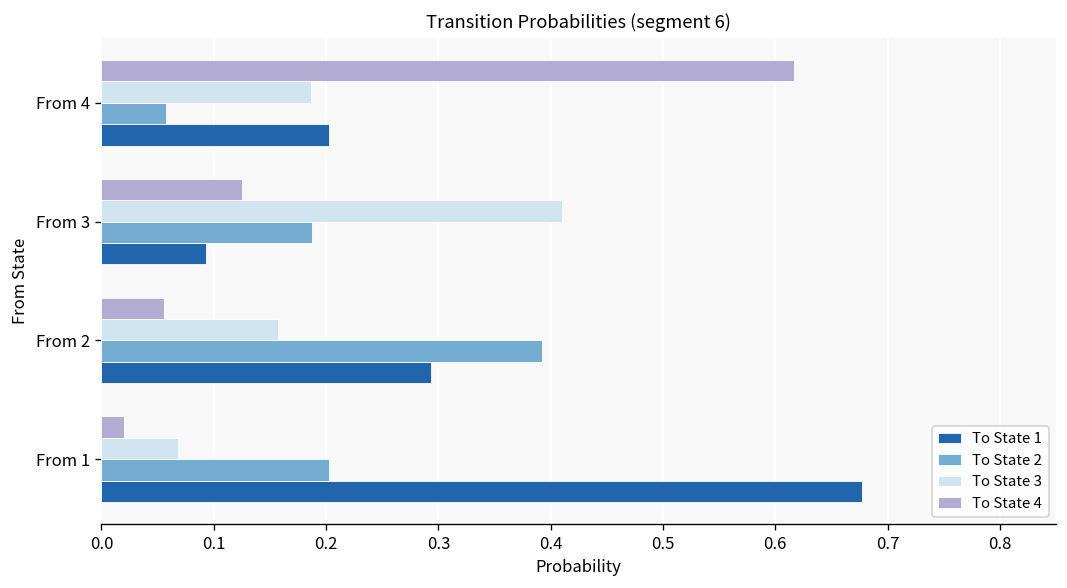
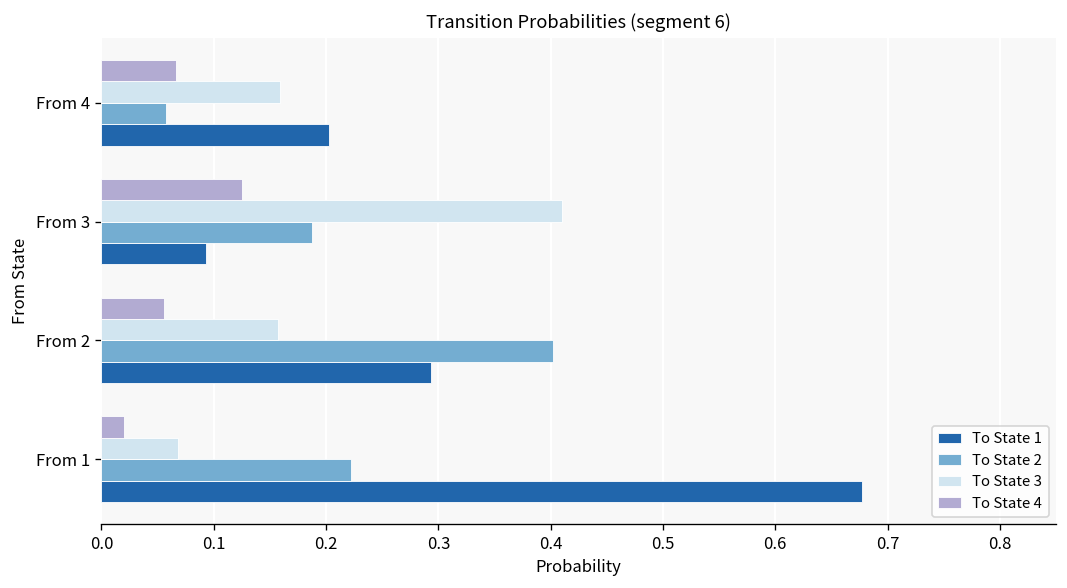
To State 4, From 4: 0.62 -> 0.07
To State 3, From 4: 0.19 -> 0.16
To State 2, From 2: 0.39 -> 0.40
To State 2, From 1: 0.20 -> 0.22
